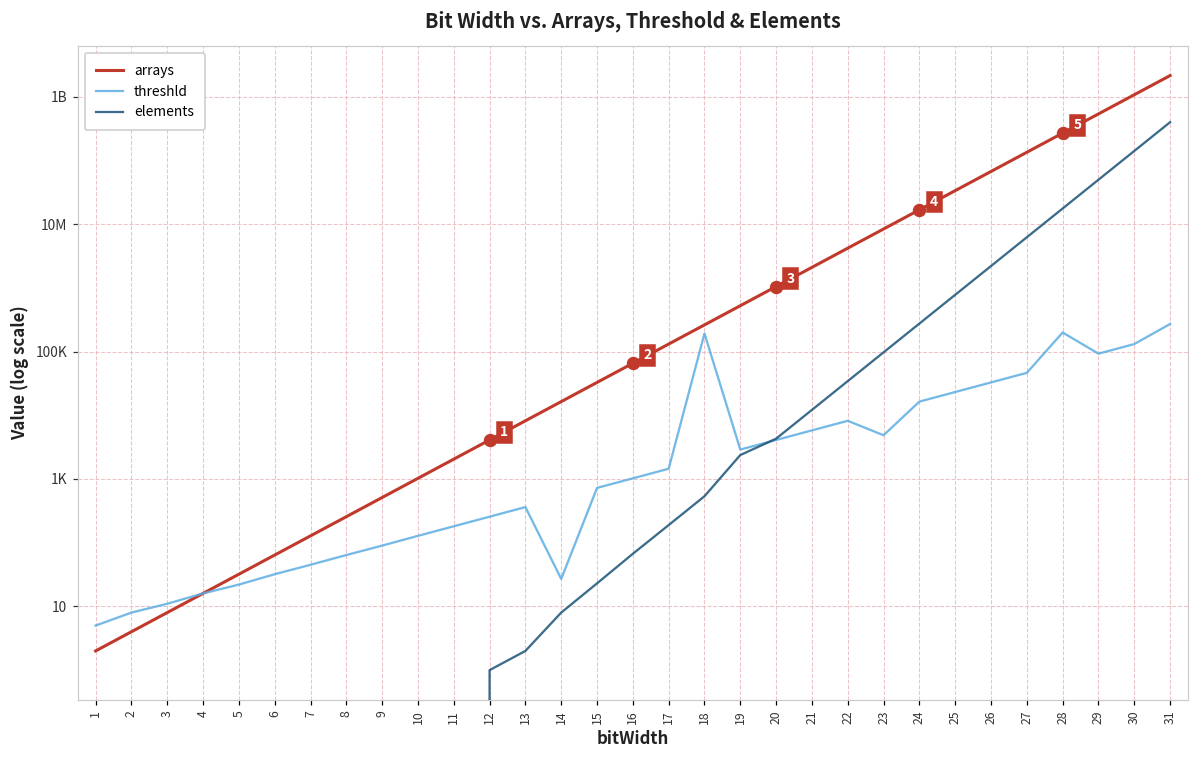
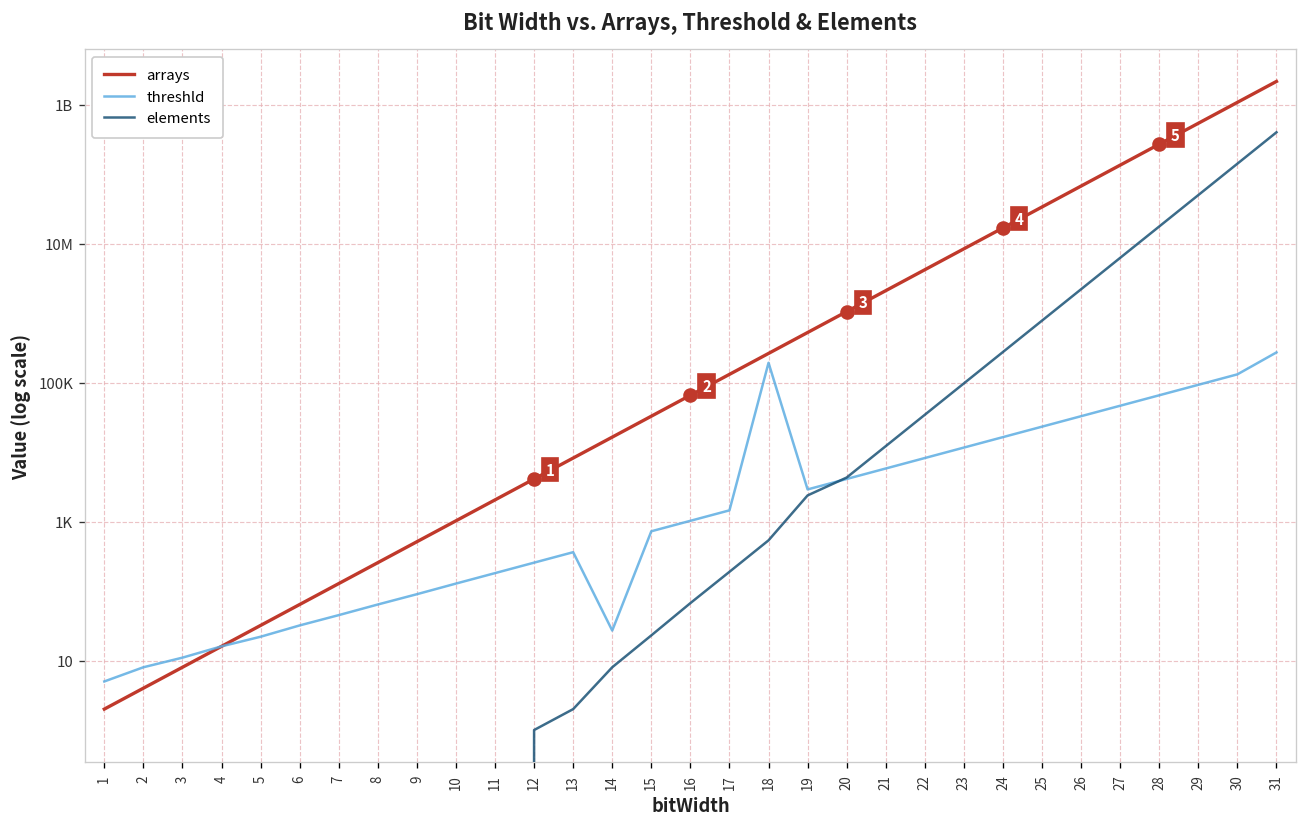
threshld, 23: 5000 -> 12000
threshld, 28: 200000 -> 70000
